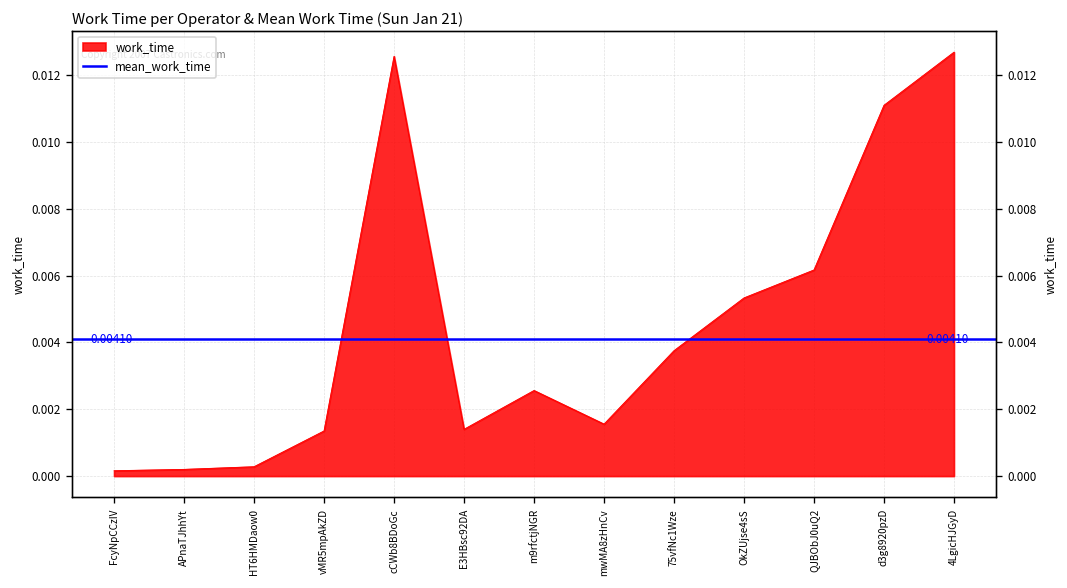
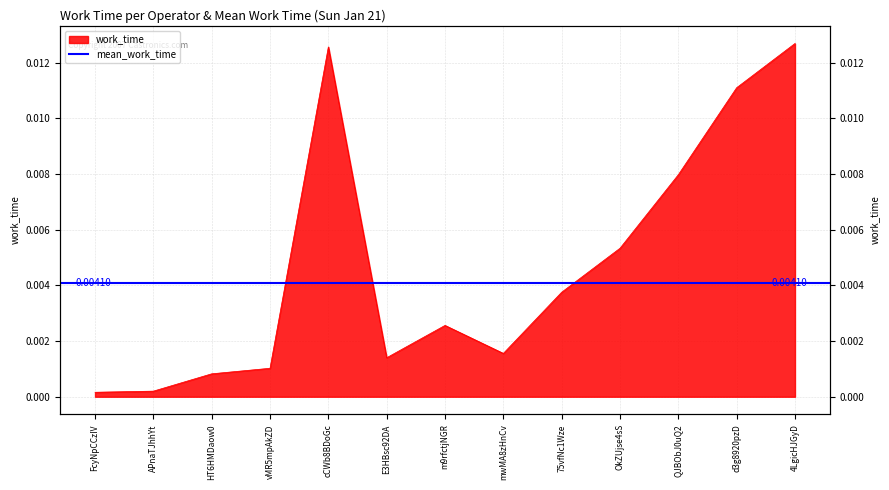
HT6HMDaow0: 0.0003 -> 0.0008
vMR5mpAkZD: 0.0014 -> 0.0010
QJBObJ0uQ2: 0.0062 -> 0.0080
